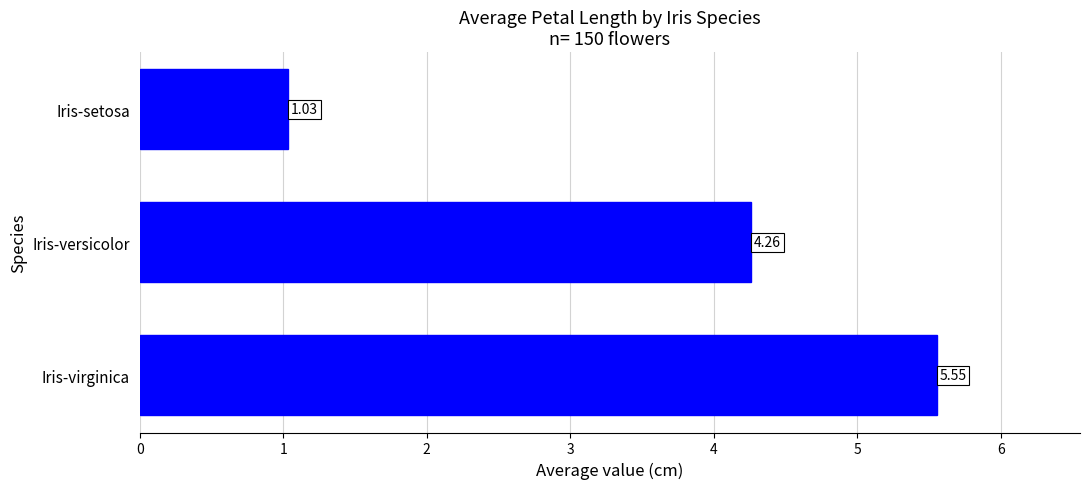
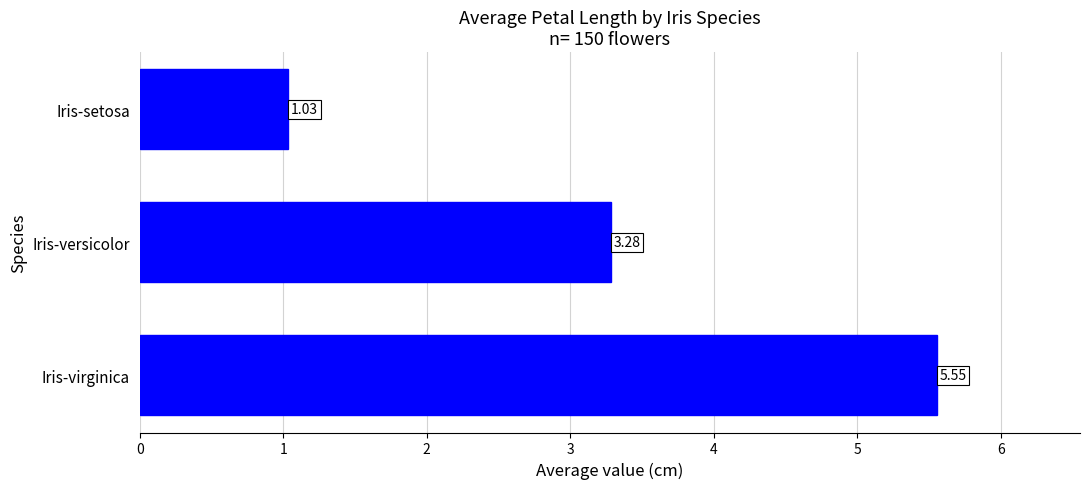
Iris-versicolor: 4.26 -> 3.28
